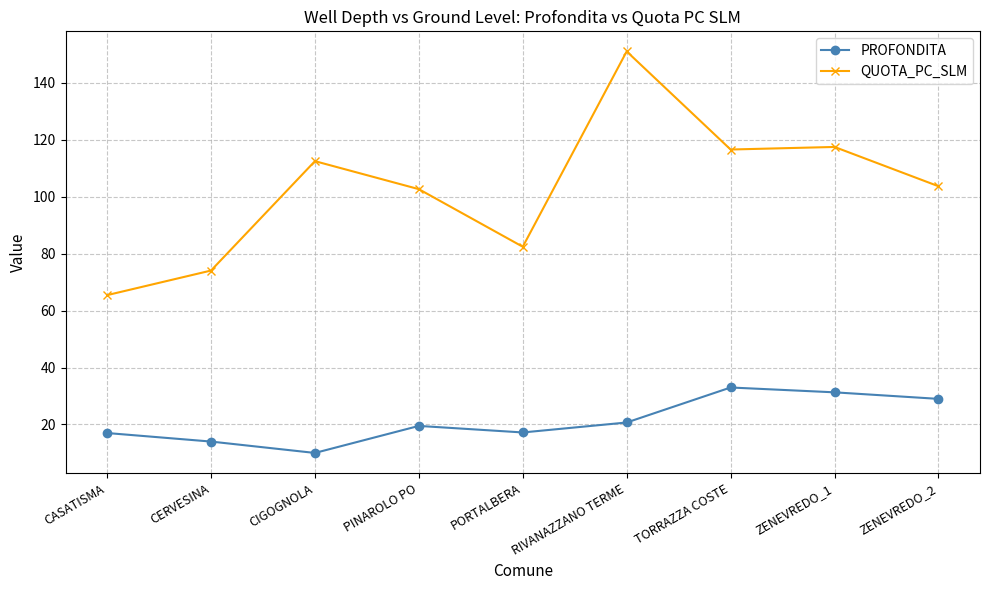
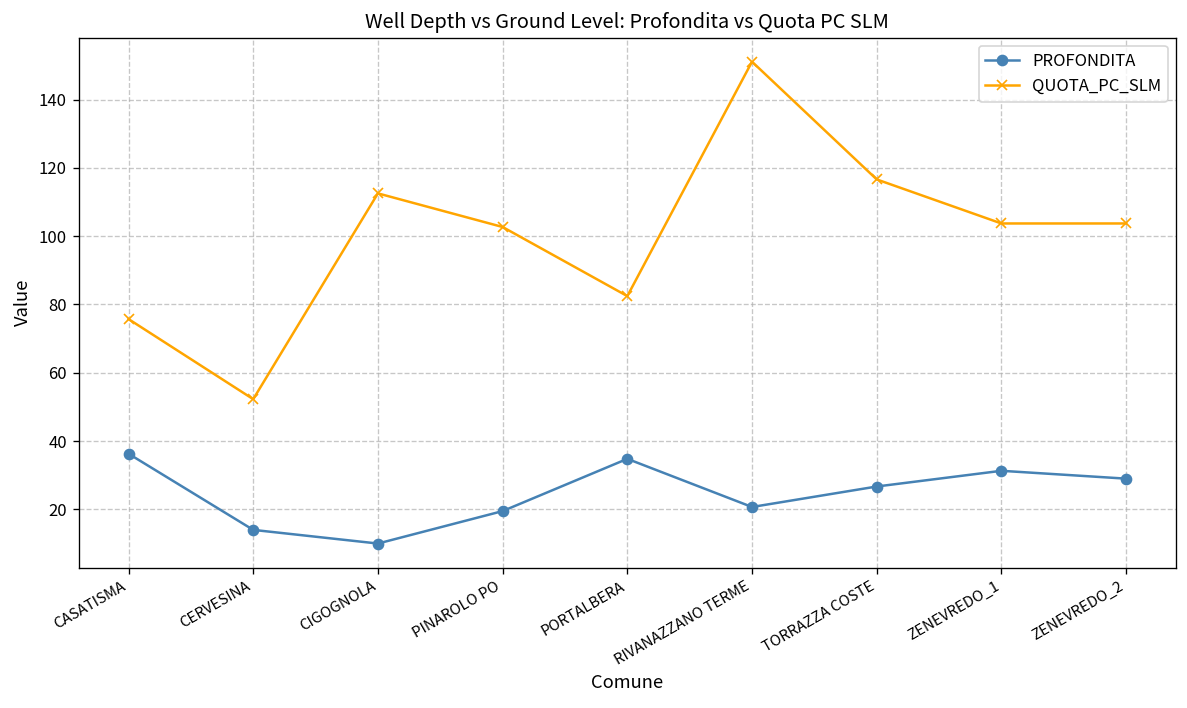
PROFONDITA, CASATISMA: 17 -> 36
QUOTA_PC_SLM, CASATISMA: 65 -> 76
QUOTA_PC_SLM, CERVESINA: 74 -> 52
PROFONDITA, PORTALBERA: 17 -> 35
PROFONDITA, TORRAZZA COSTE: 33 -> 27
QUOTA_PC_SLM, ZENEVREDO_1: 118 -> 104
